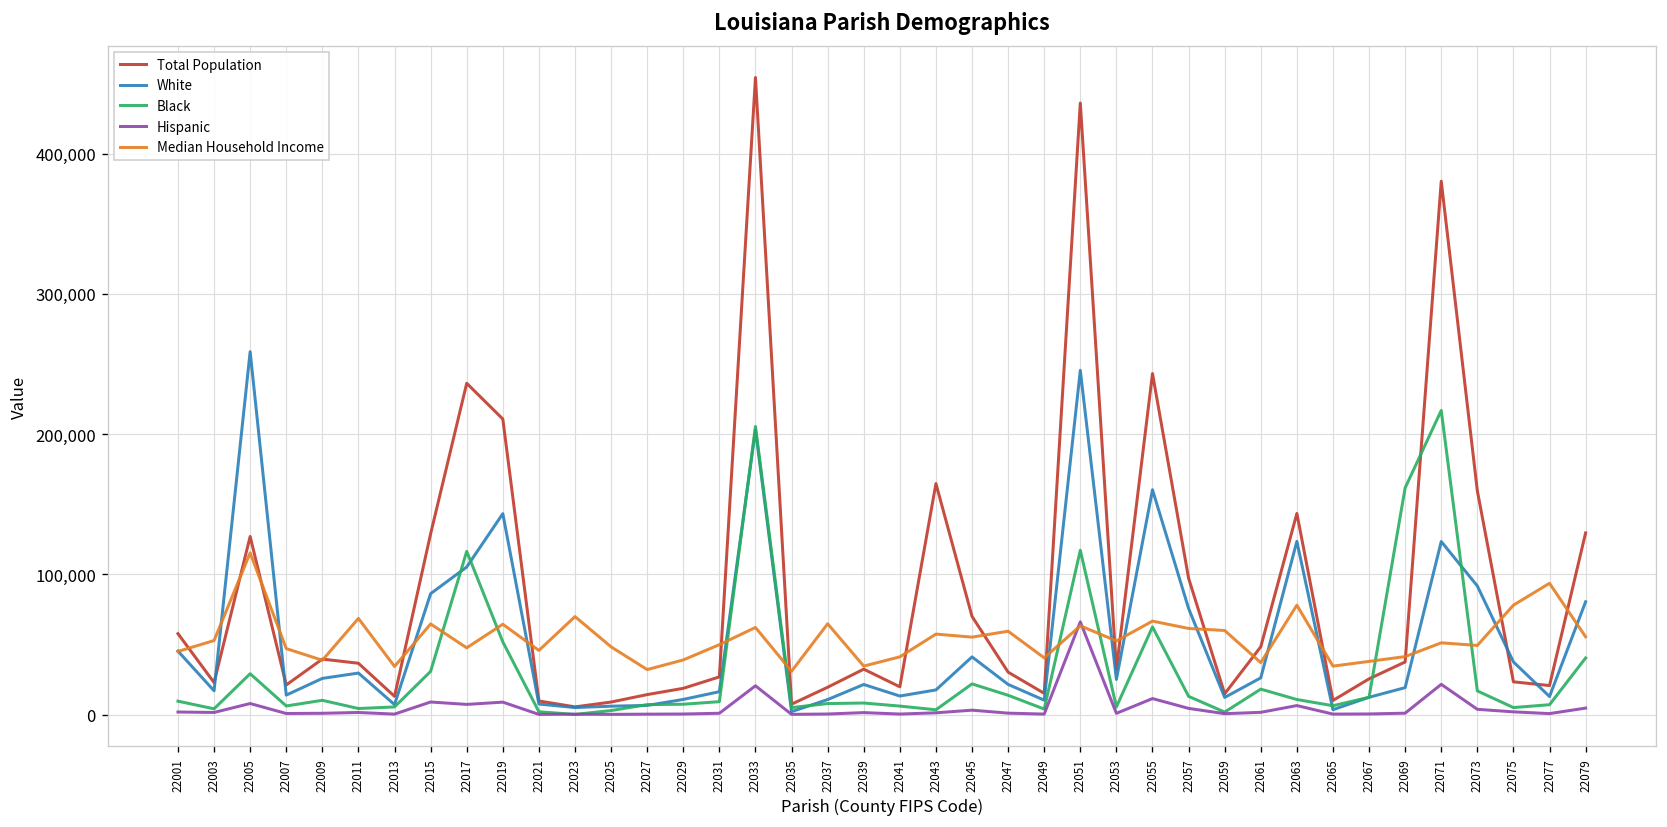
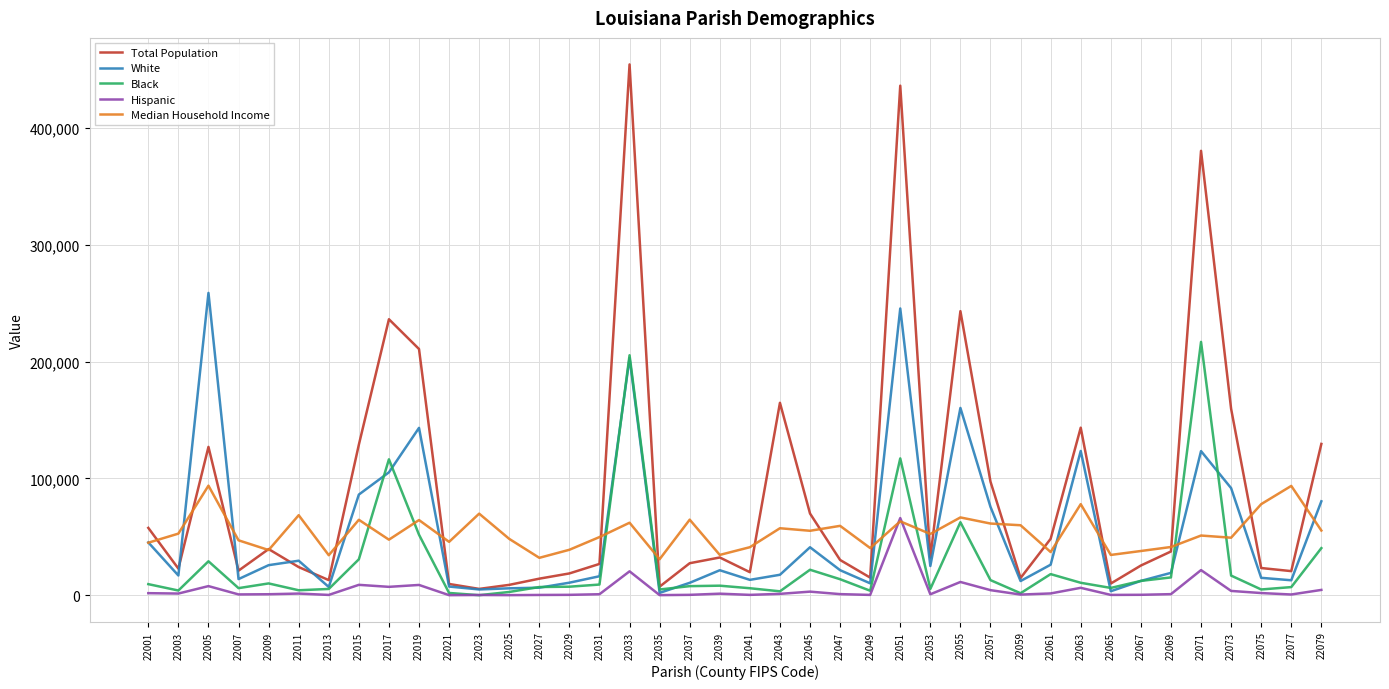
Median Household Income, 22005: 115,000 -> 94,000
Total Population, 22011: 37,000 -> 24,000
Total Population, 22037: 19,000 -> 27,000
Black, 22069: 162,000 -> 15,000
White, 22075: 38,000 -> 15,000
